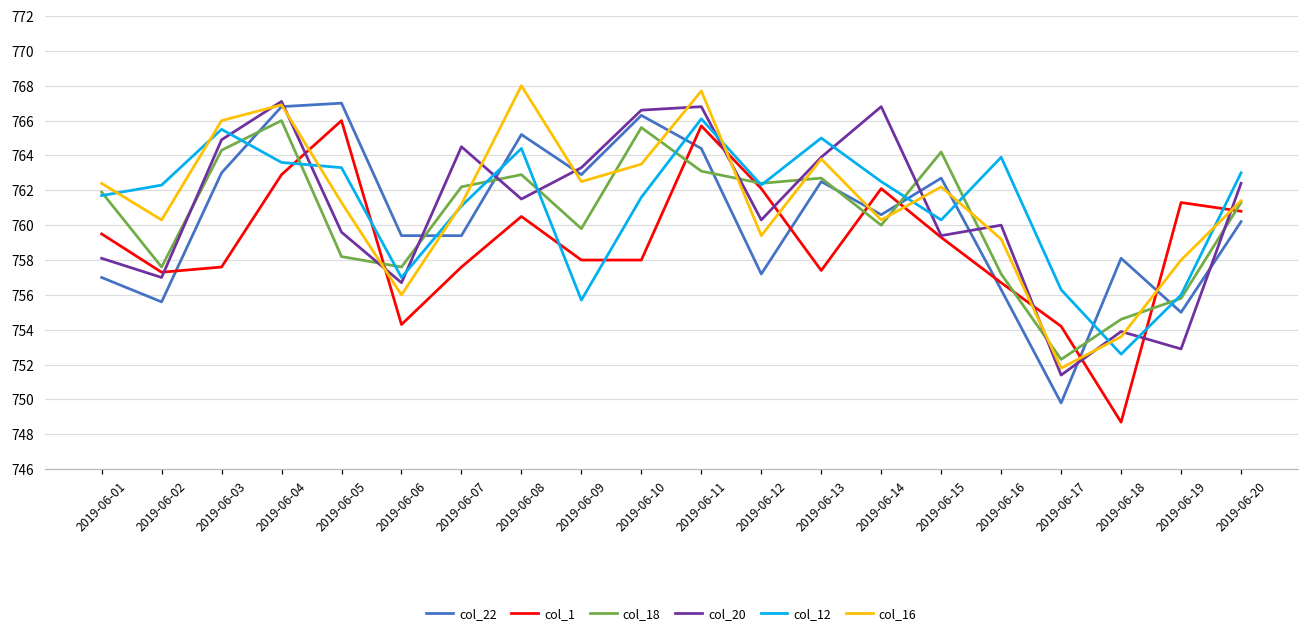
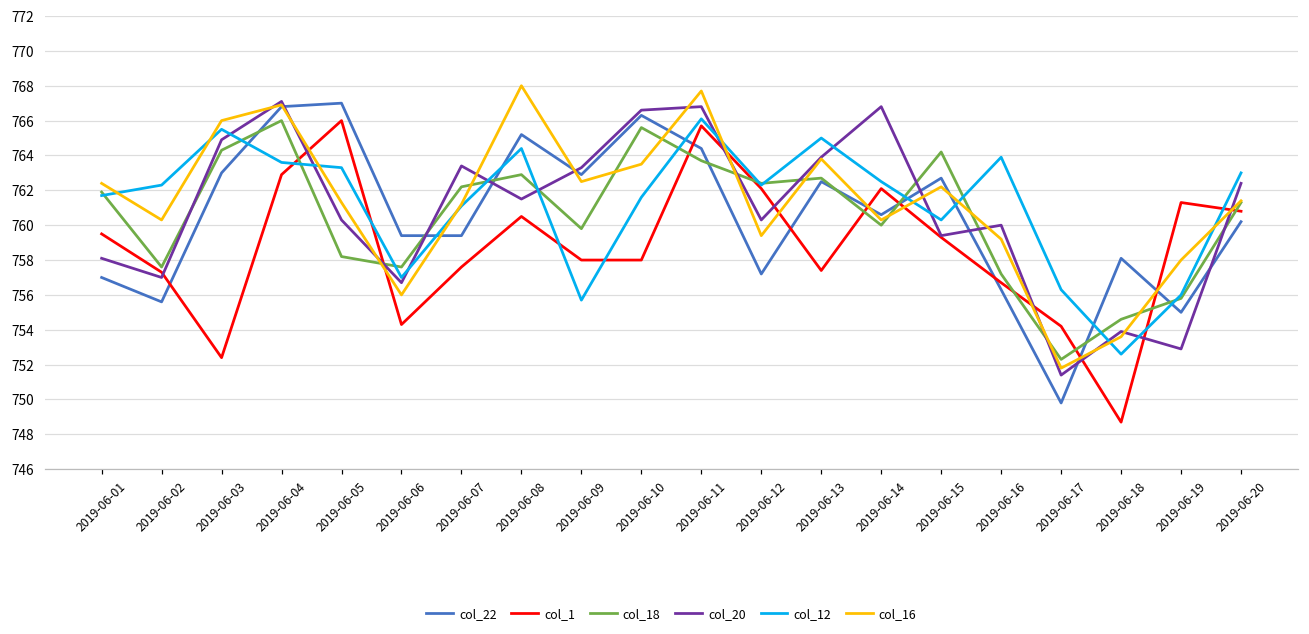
col_1, 2019-06-03: 757.6 -> 752.4
col_20, 2019-06-05: 759.6 -> 760.3
col_20, 2019-06-07: 764.5 -> 763.4
col_18, 2019-06-11: 763.1 -> 763.7
